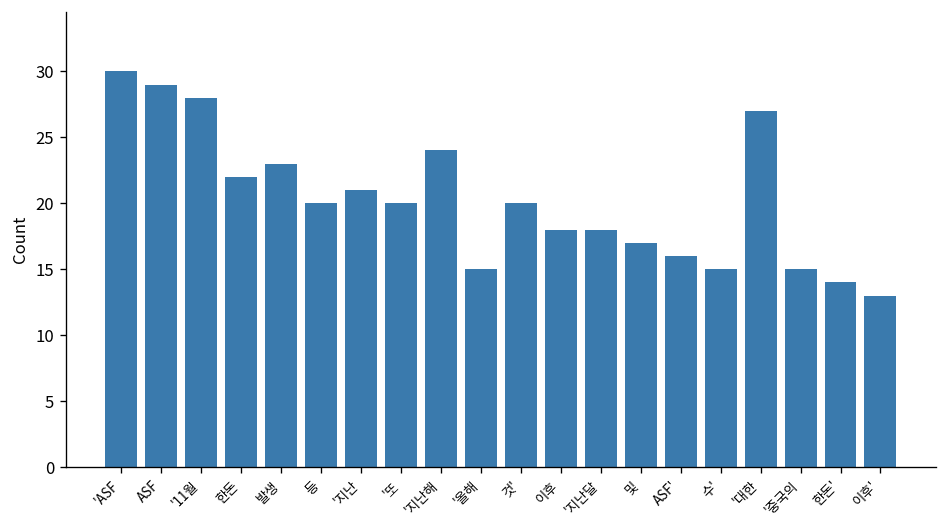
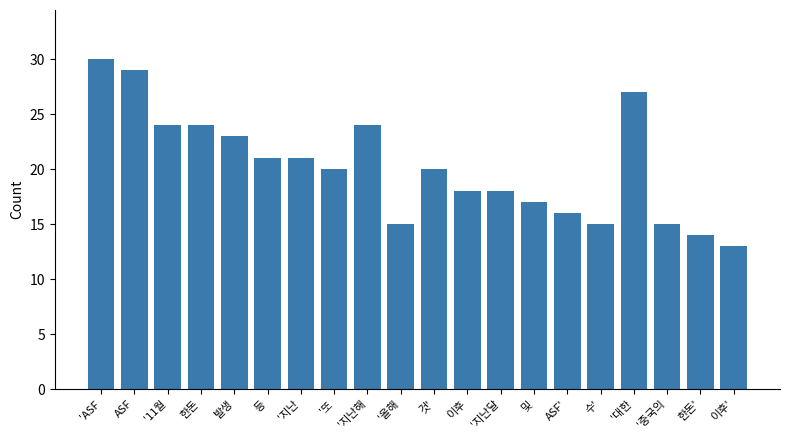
'11월: 28 -> 24
한돈: 22 -> 24
등: 20 -> 21
